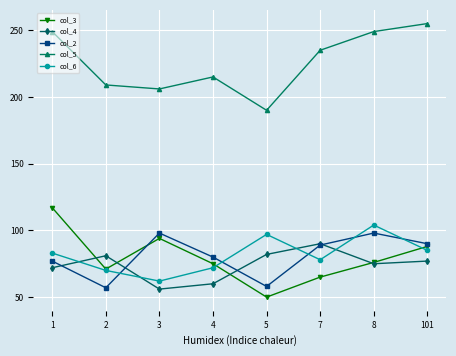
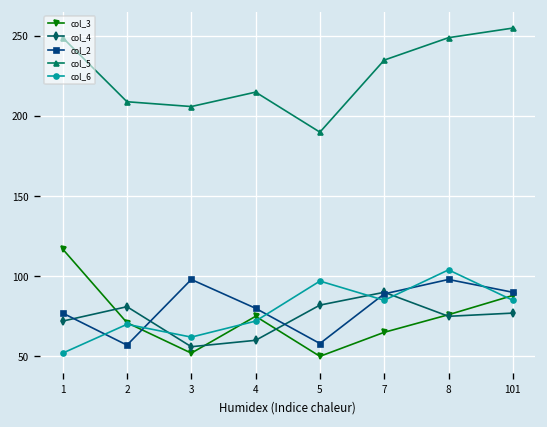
col_6, 1: 83 -> 52
col_3, 3: 94 -> 52
col_6, 7: 78 -> 85
